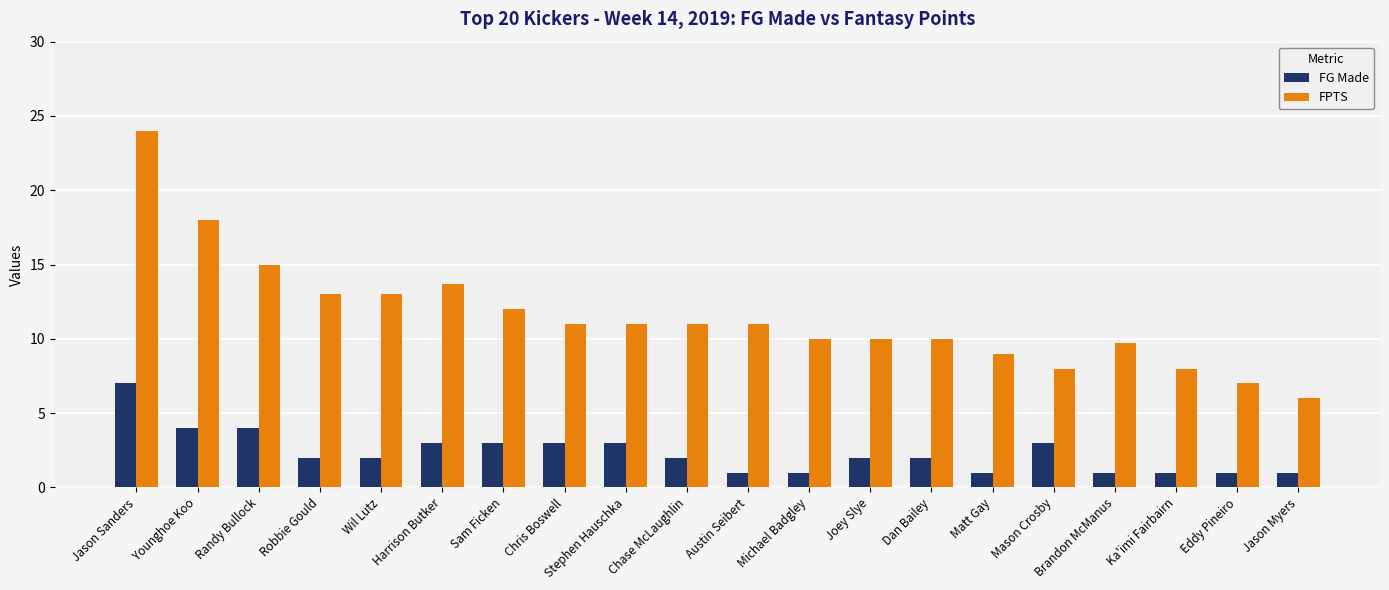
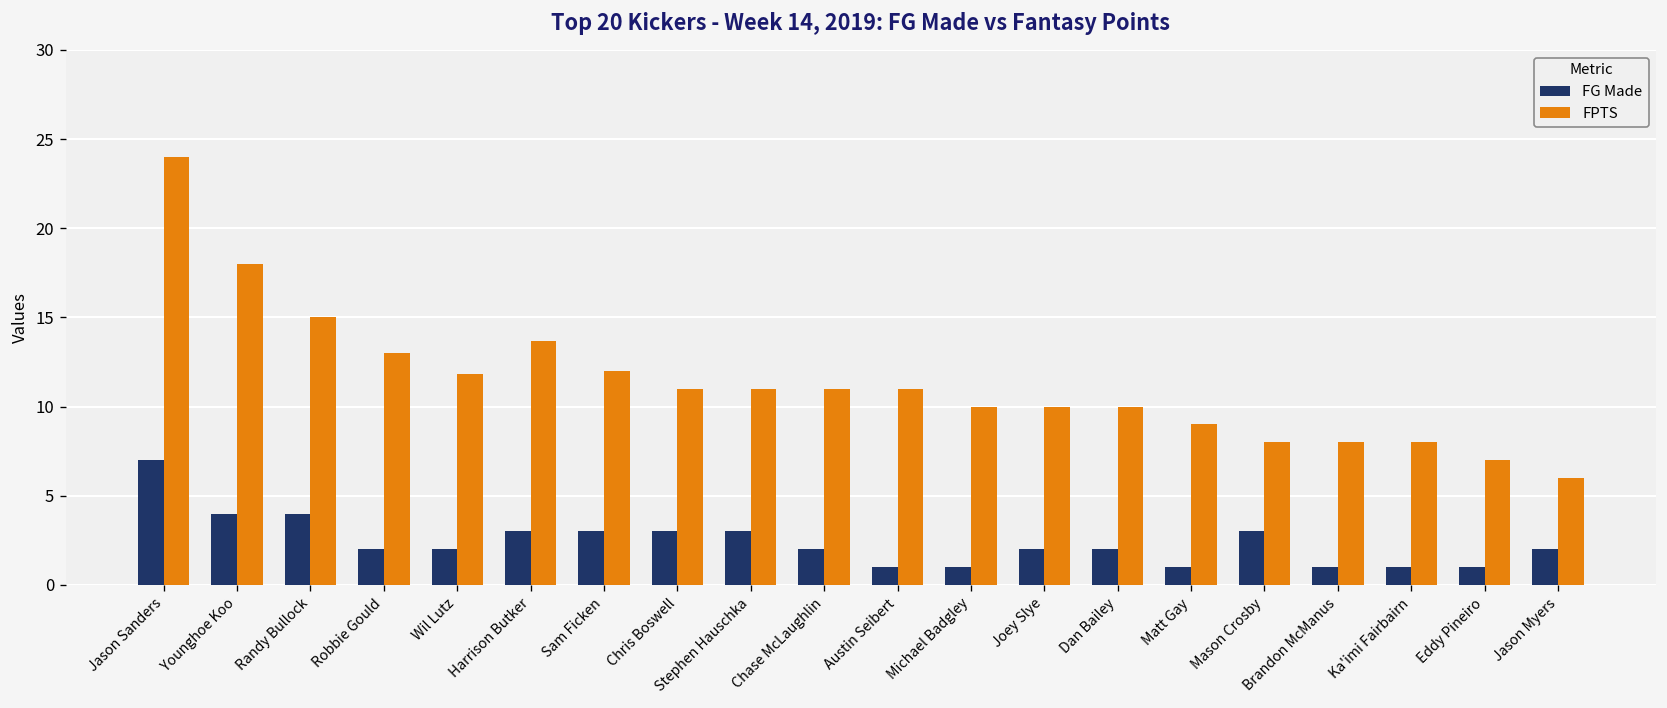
FPTS, Wil Lutz: 13.0 -> 11.8
FPTS, Brandon McManus: 9.7 -> 8.0
FG Made, Jason Myers: 1 -> 2
